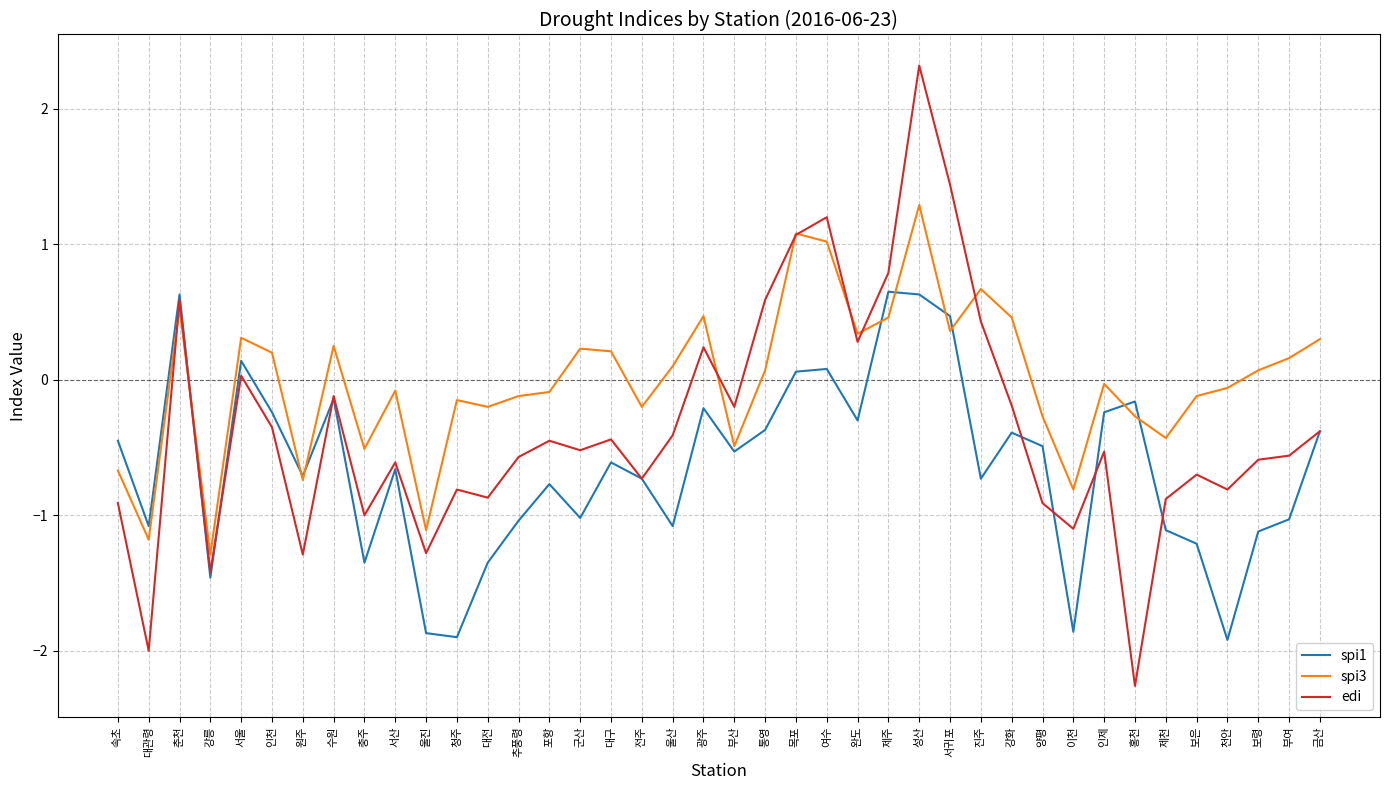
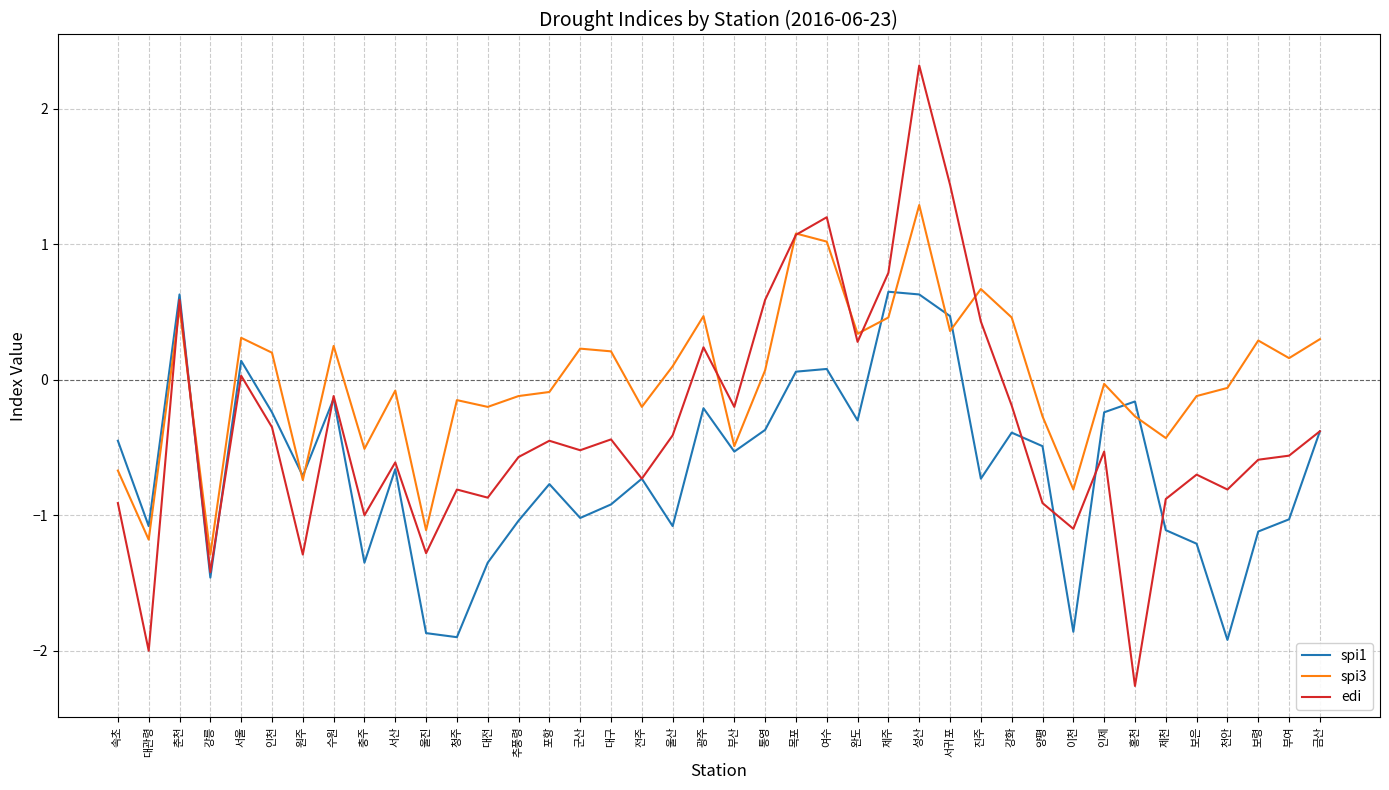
spi1, 대구: -0.61 -> -0.92
spi3, 보령: 0.07 -> 0.29
